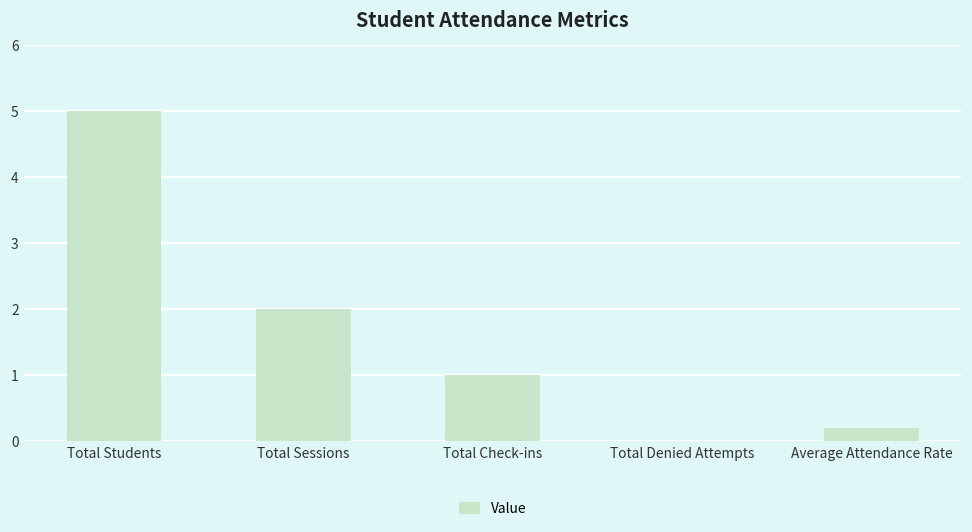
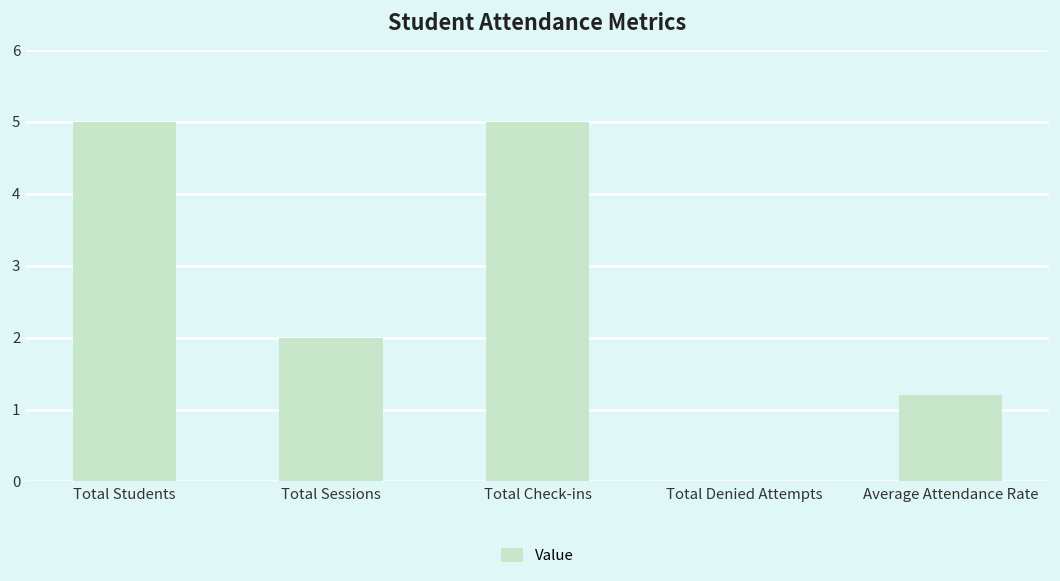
Total Check-ins: 1 -> 5
Average Attendance Rate: 0.2 -> 1.2
